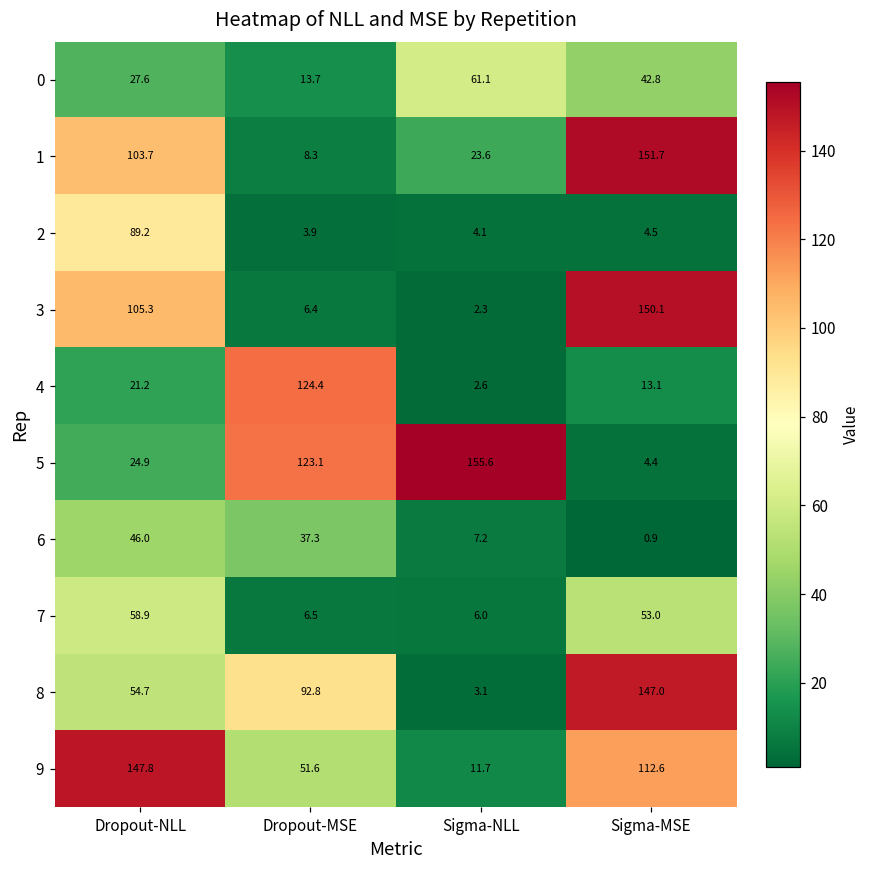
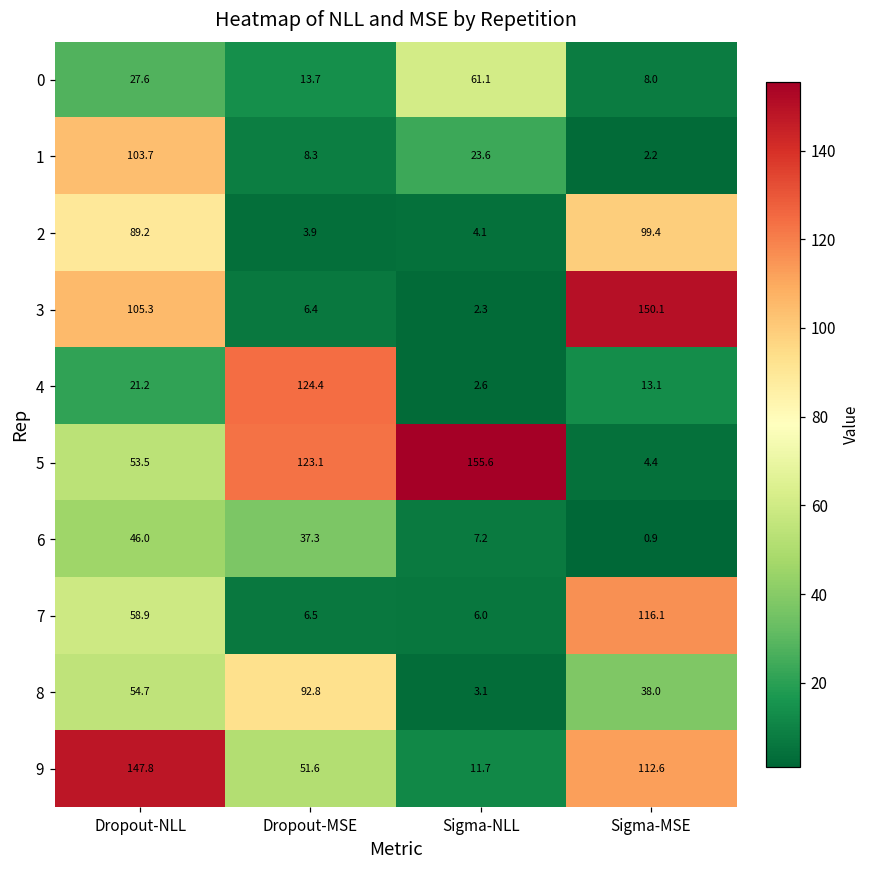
0, Sigma-MSE: 42.8 -> 8.0
1, Sigma-MSE: 151.7 -> 2.2
2, Sigma-MSE: 4.5 -> 99.4
5, Dropout-NLL: 24.9 -> 53.5
7, Sigma-MSE: 53.0 -> 116.1
8, Sigma-MSE: 147.0 -> 38.0
